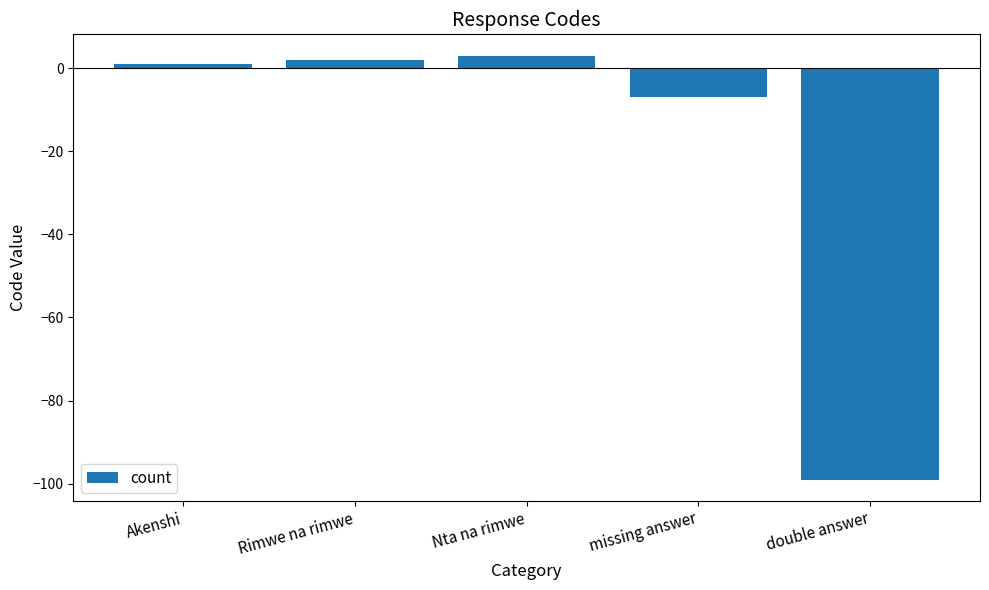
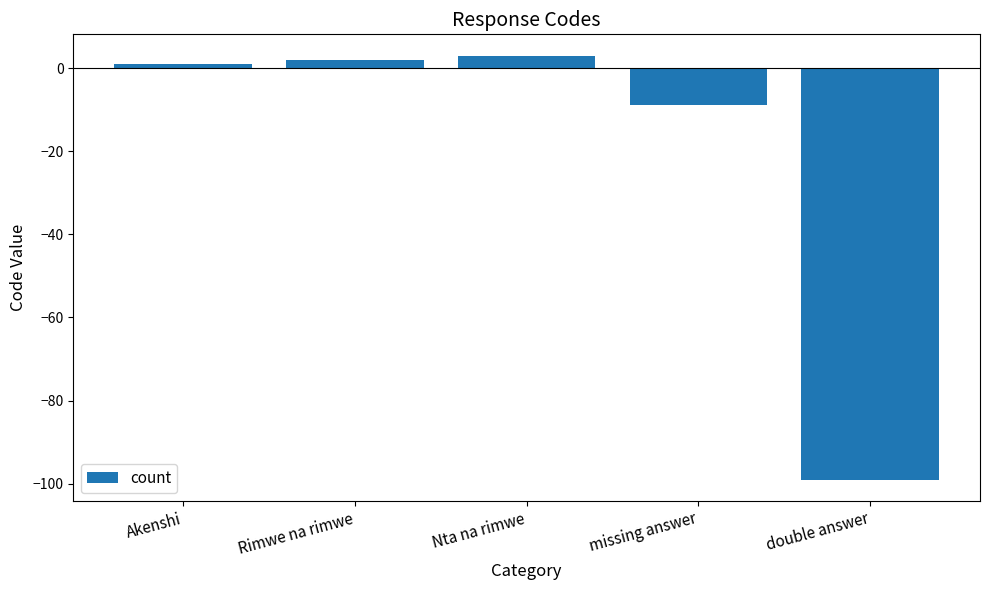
missing answer: -7 -> -9
